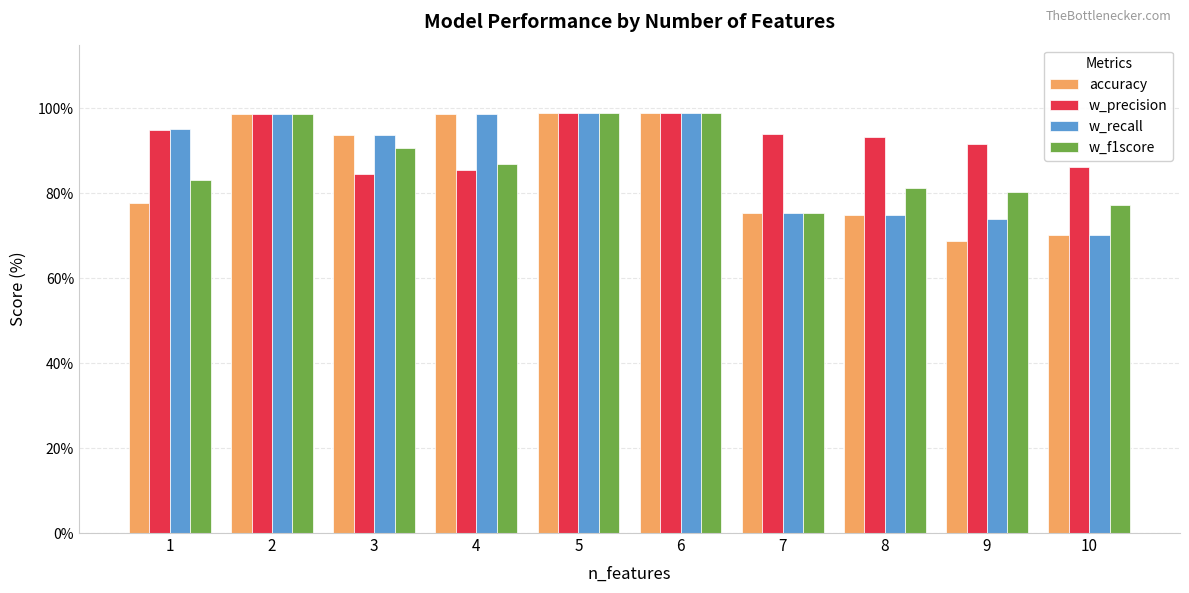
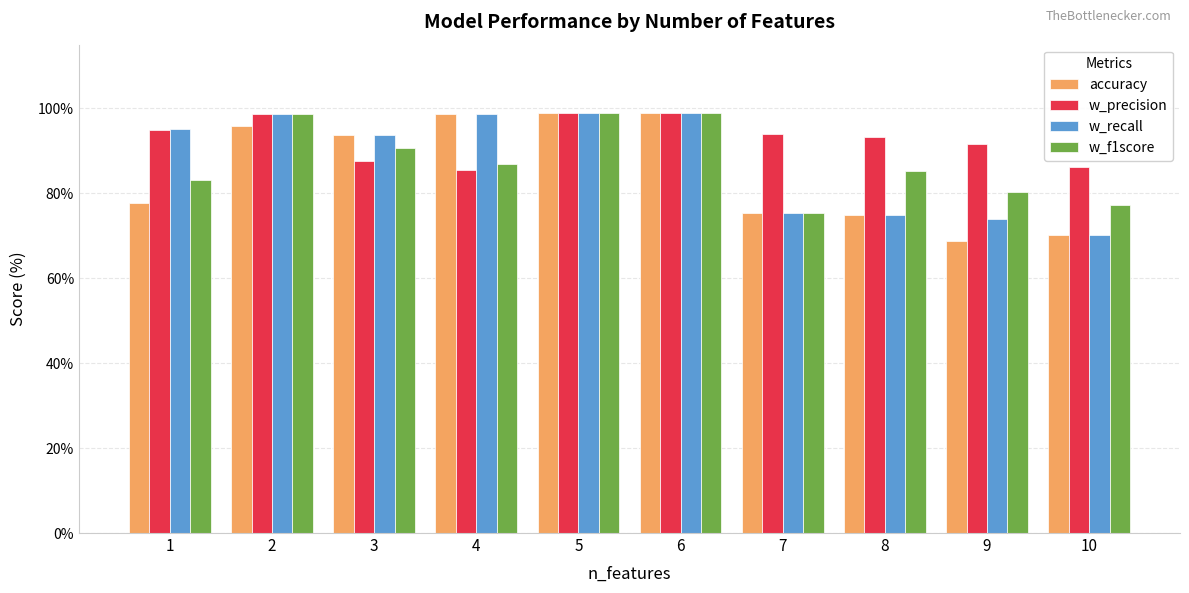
accuracy, 2: 99% -> 96%
w_precision, 3: 85% -> 88%
w_f1score, 8: 81% -> 85%
